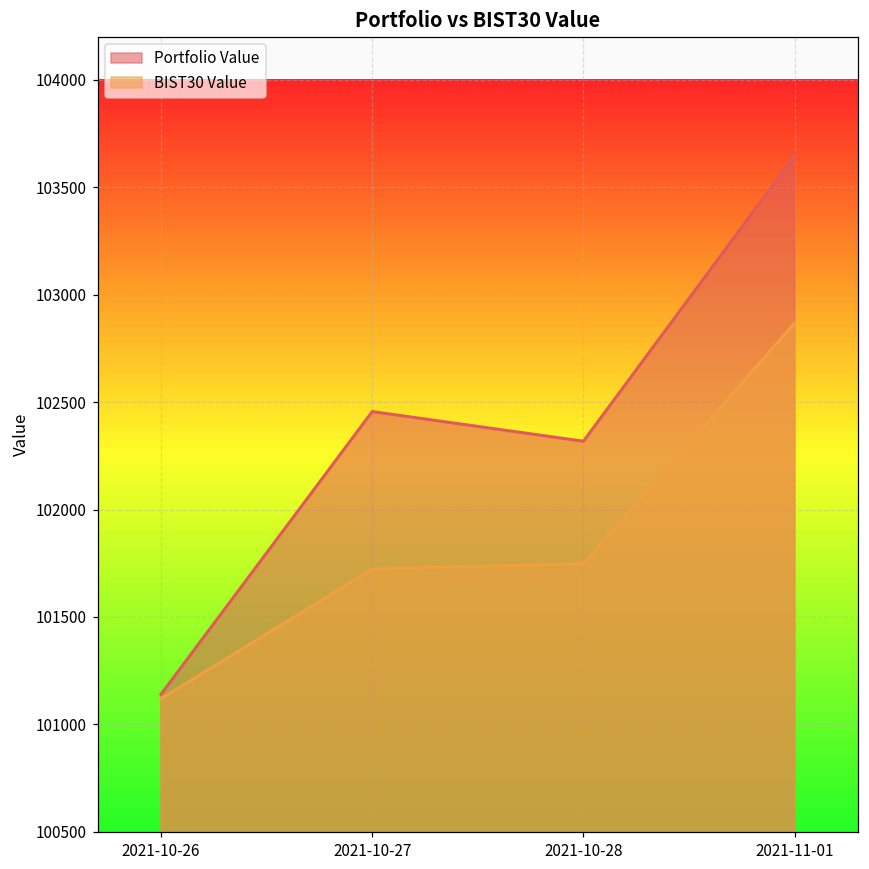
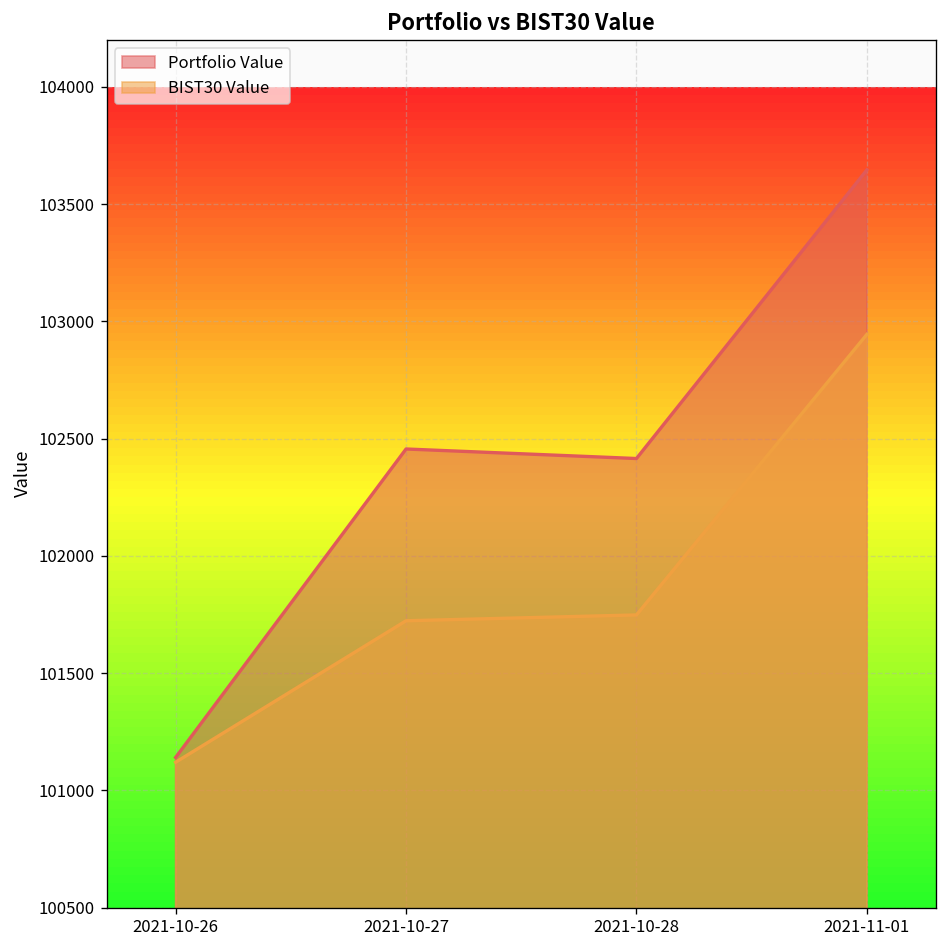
Portfolio Value, 2021-10-28: 102320 -> 102420
BIST30 Value, 2021-11-01: 102870 -> 102940
